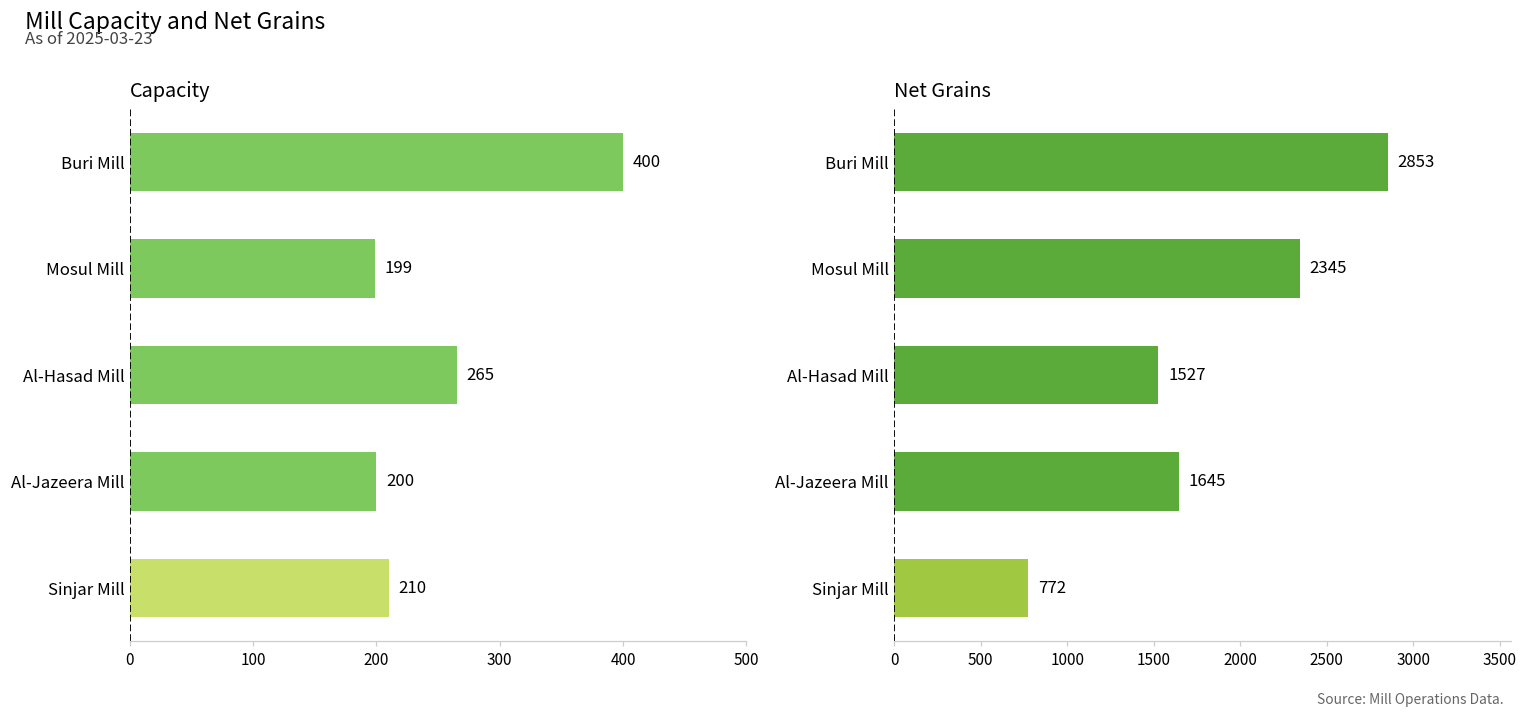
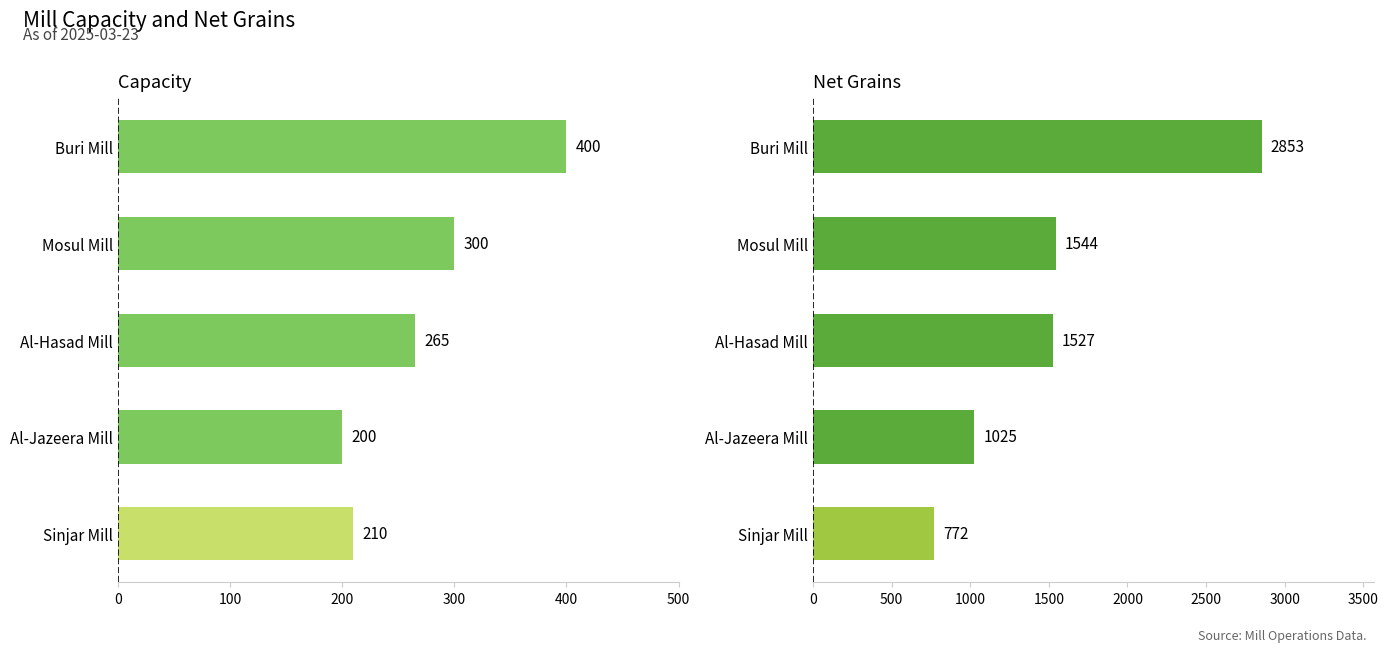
Capacity, Mosul Mill: 199 -> 300
Net Grains, Mosul Mill: 2345 -> 1544
Net Grains, Al-Jazeera Mill: 1645 -> 1025
